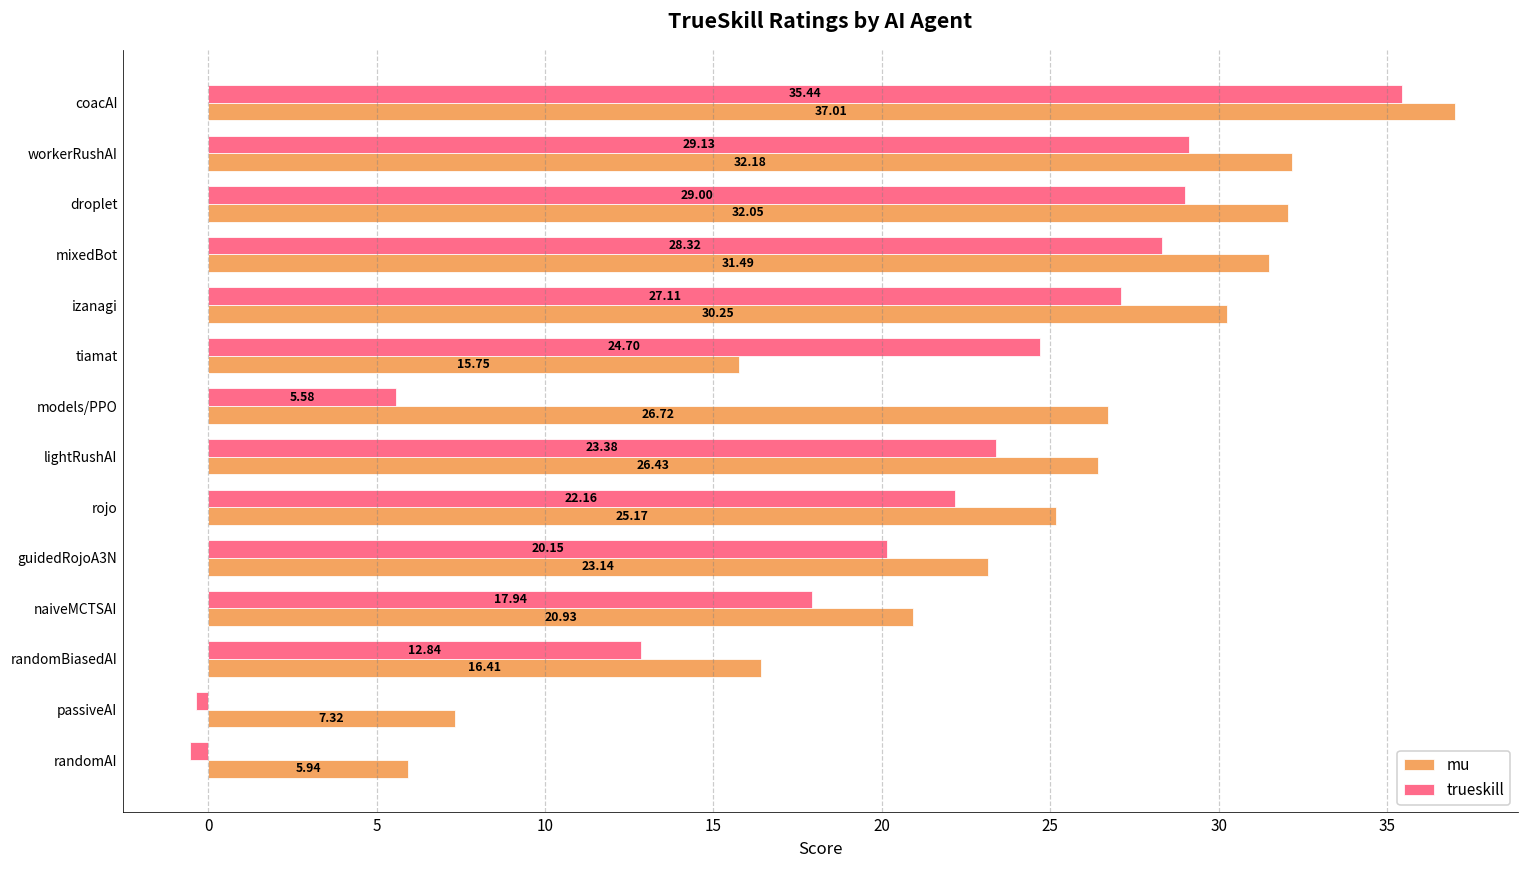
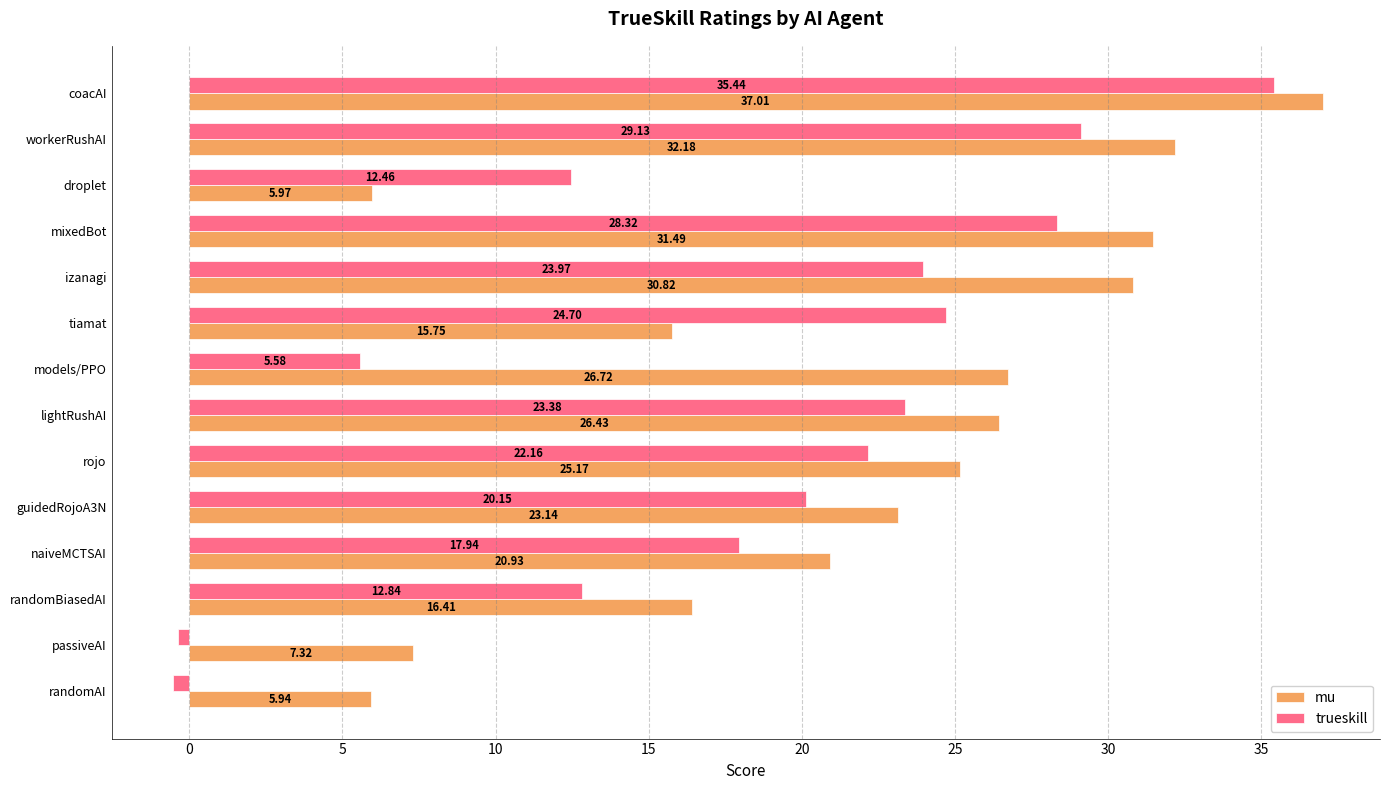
trueskill, droplet: 29.00 -> 12.46
mu, droplet: 32.05 -> 5.97
trueskill, izanagi: 27.11 -> 23.97
mu, izanagi: 30.25 -> 30.82
